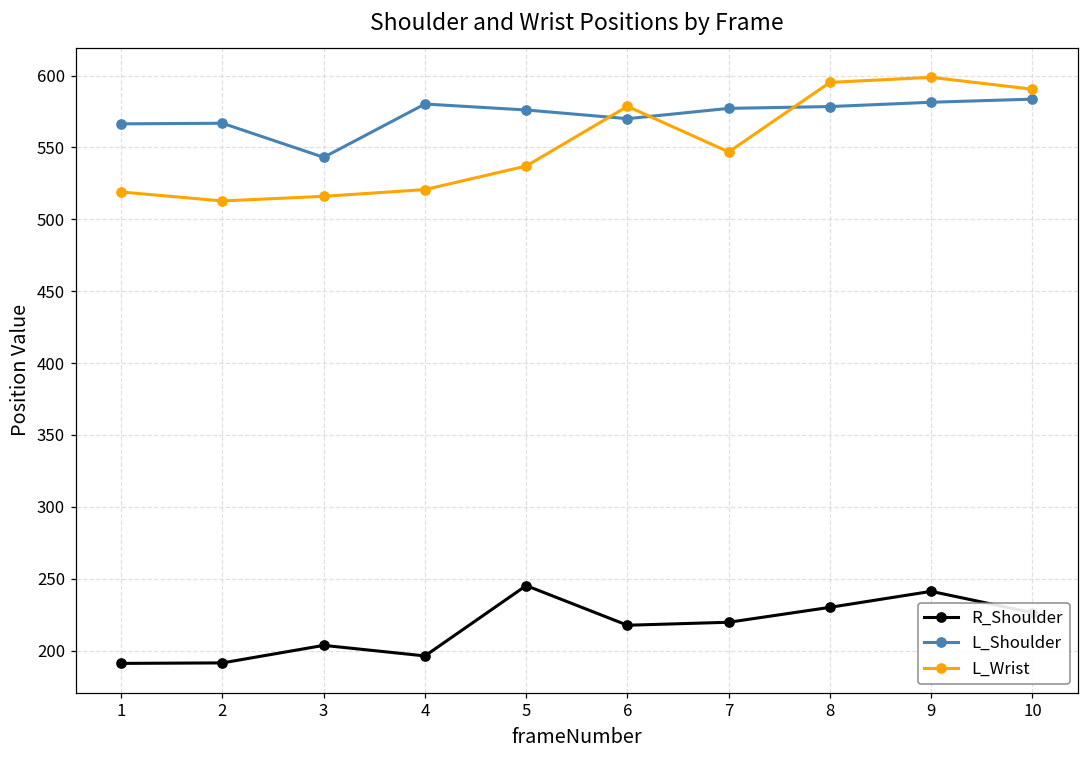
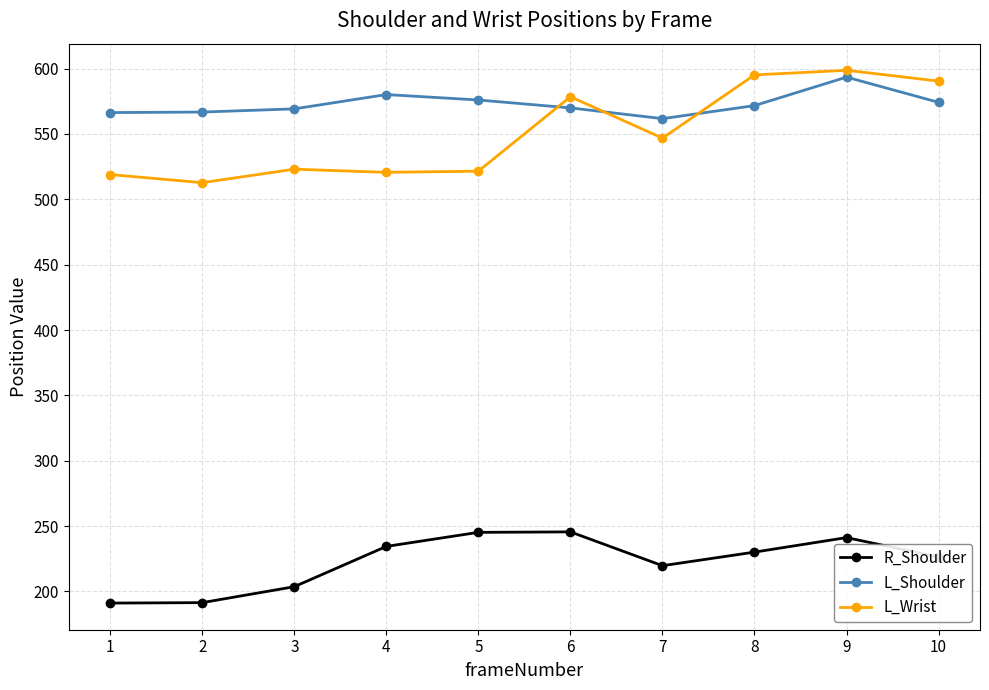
L_Shoulder, 3: 543 -> 569
L_Wrist, 3: 516 -> 523
R_Shoulder, 4: 196 -> 234
L_Wrist, 5: 537 -> 522
R_Shoulder, 6: 218 -> 246
L_Shoulder, 7: 577 -> 562
L_Shoulder, 8: 578 -> 572
L_Shoulder, 9: 581 -> 594
L_Shoulder, 10: 584 -> 574
